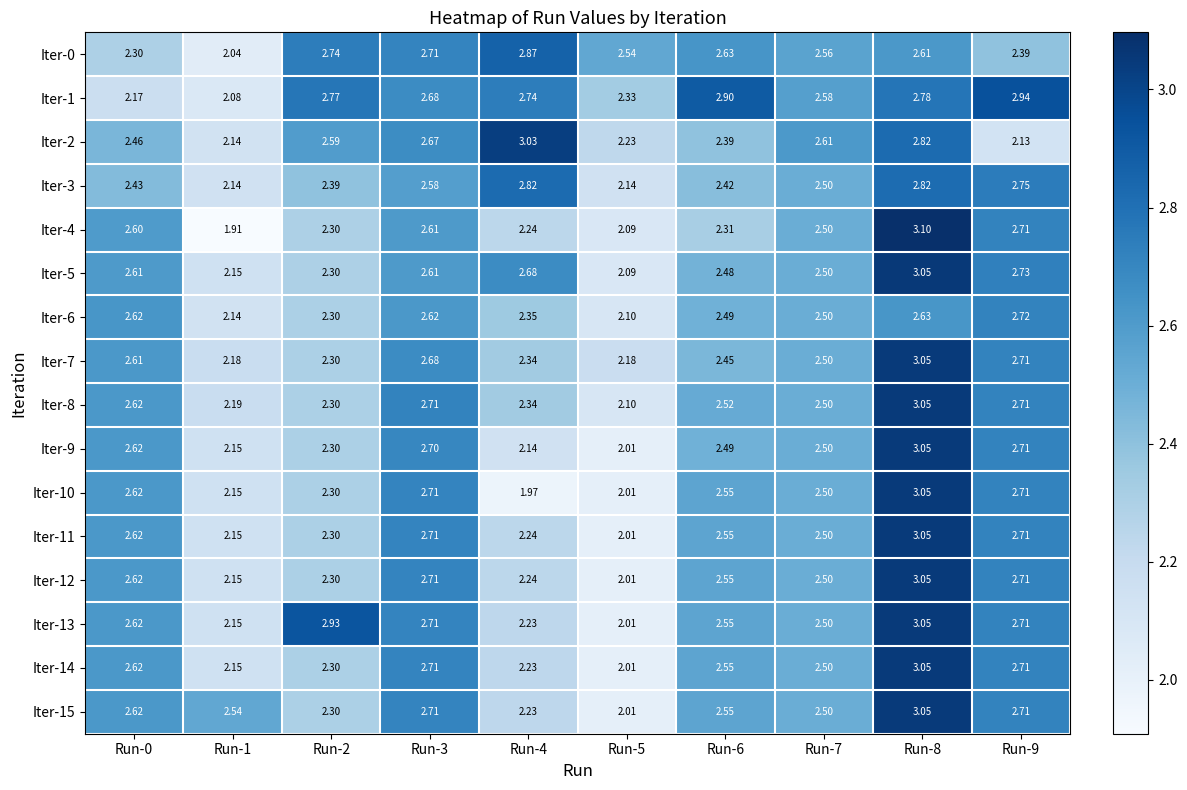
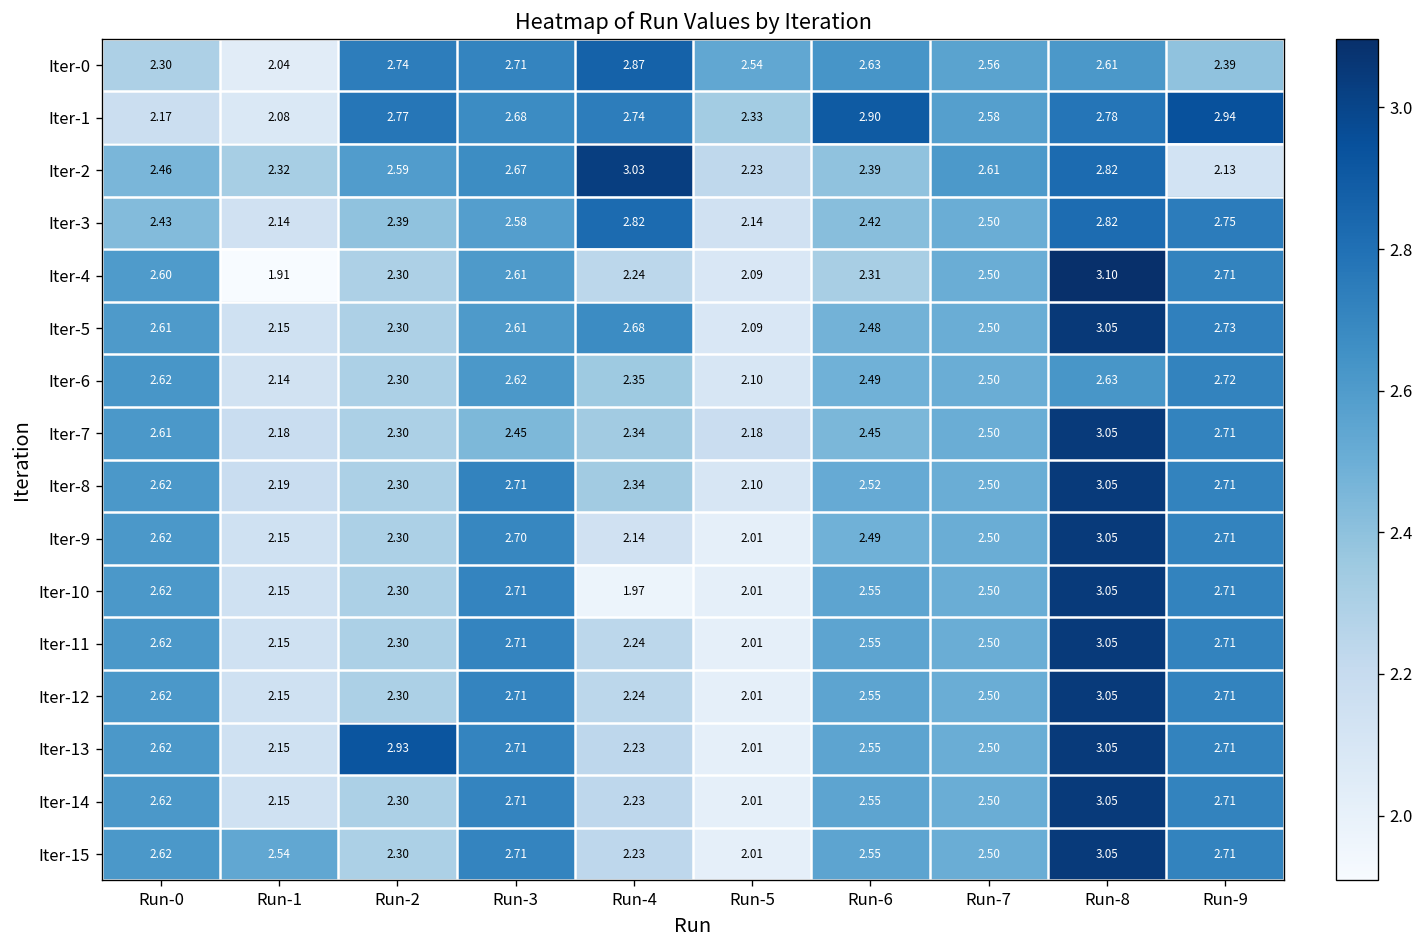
Iter-2, Run-1: 2.14 -> 2.32
Iter-7, Run-3: 2.68 -> 2.45
